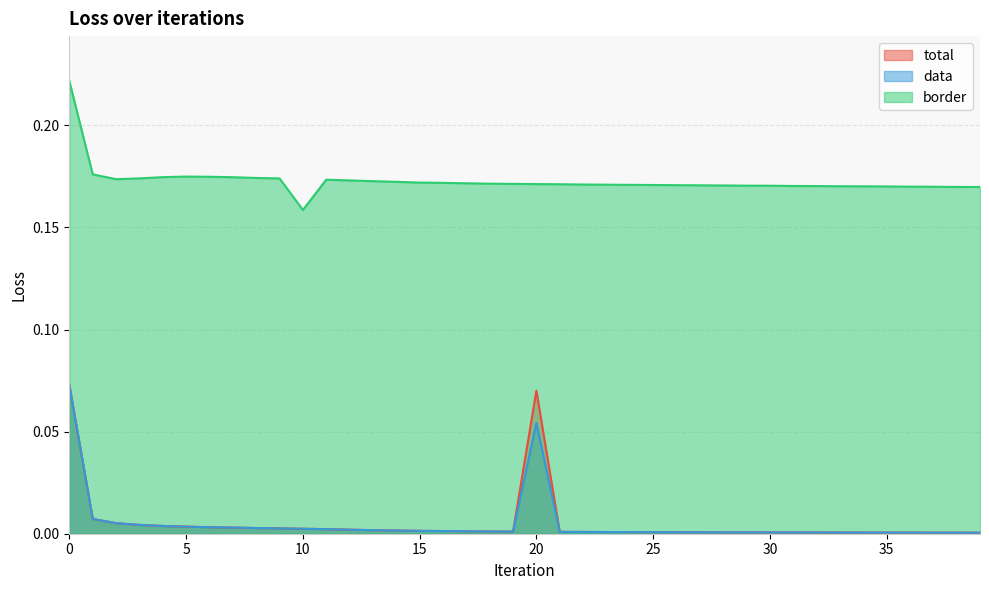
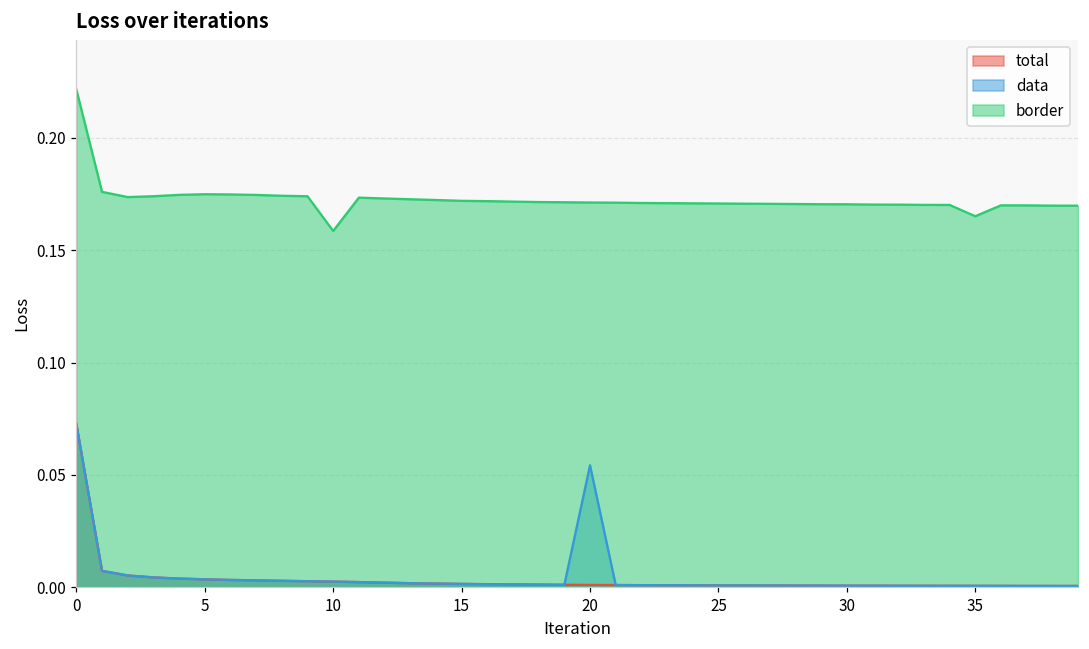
total, 20: 0.070 -> 0.001
border, 35: 0.170 -> 0.165
